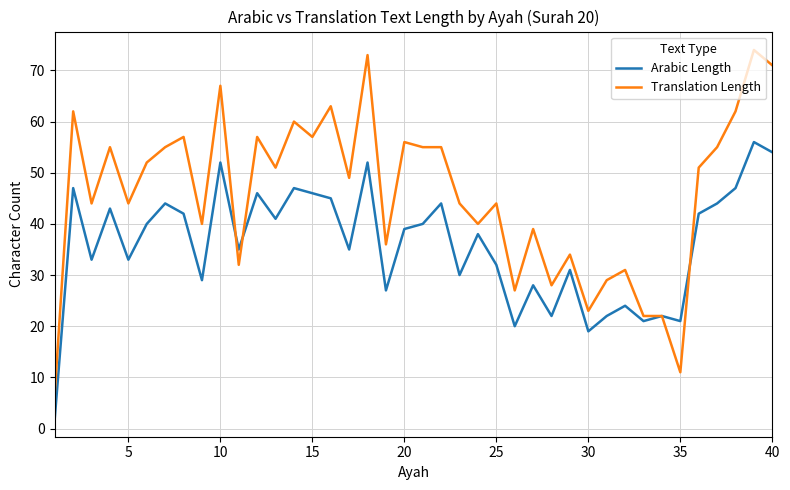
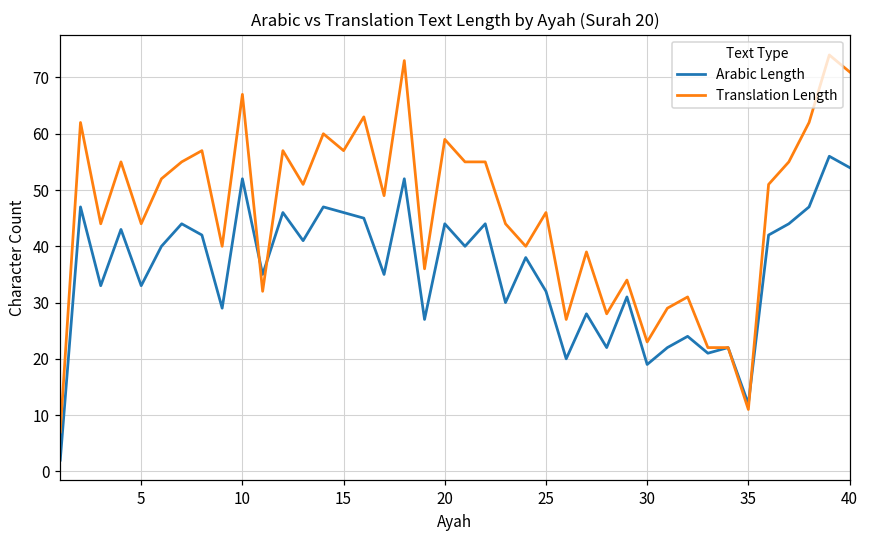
Arabic Length, 20: 39 -> 44
Translation Length, 20: 56 -> 59
Translation Length, 25: 44 -> 46
Arabic Length, 35: 21 -> 12
